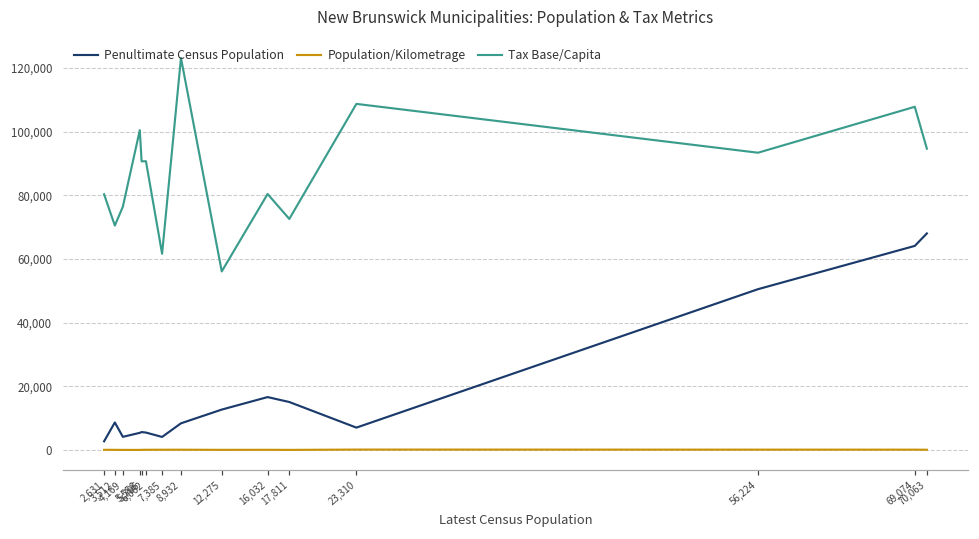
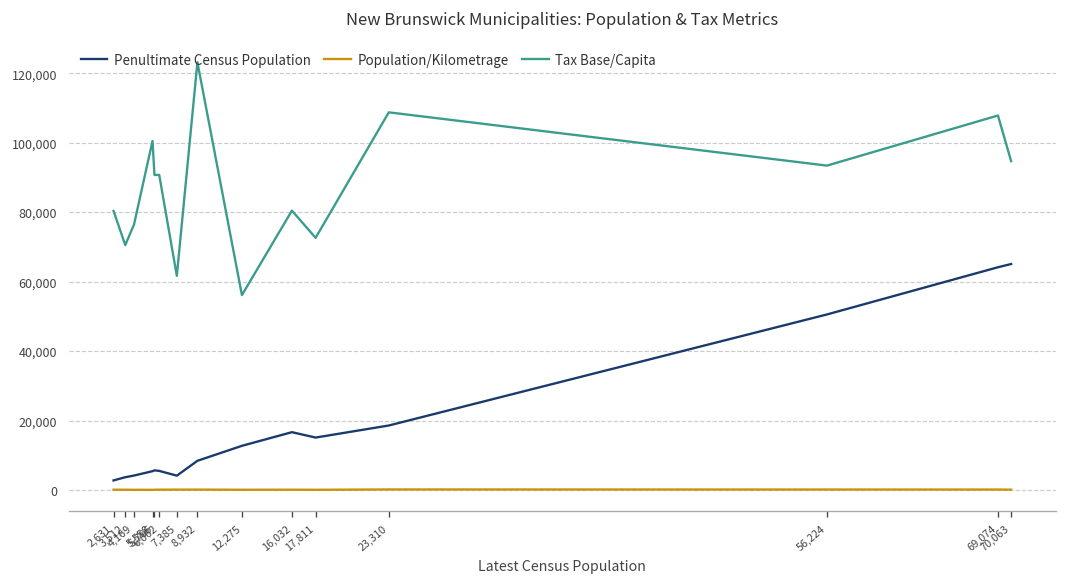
Penultimate Census Population, 3,512: 9,000 -> 4,000
Penultimate Census Population, 23,310: 7,000 -> 19,000
Penultimate Census Population, 70,063: 68,000 -> 65,000
